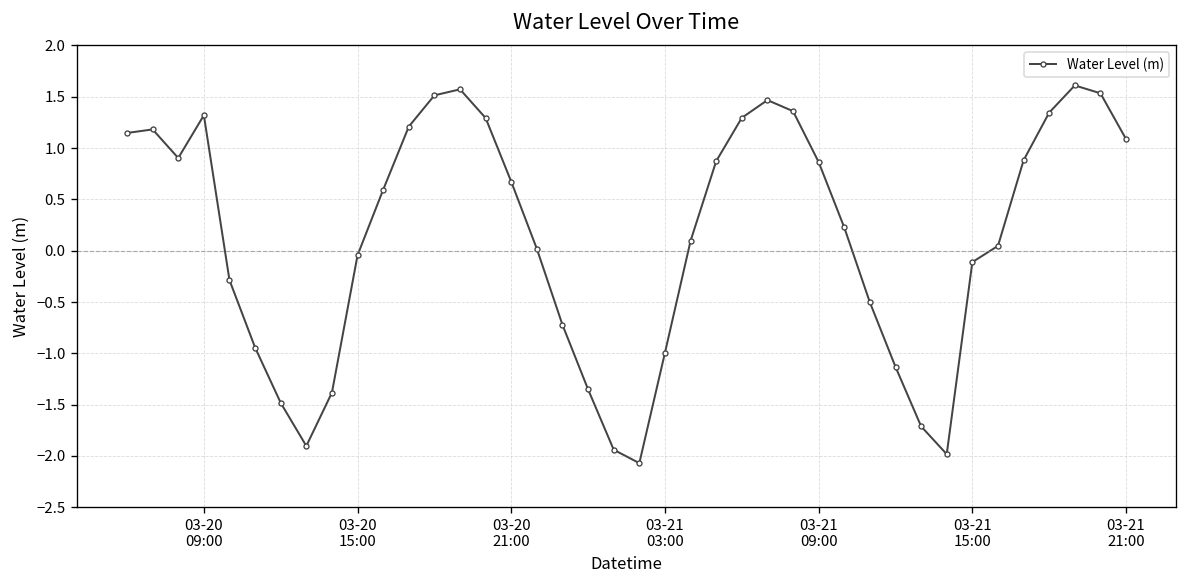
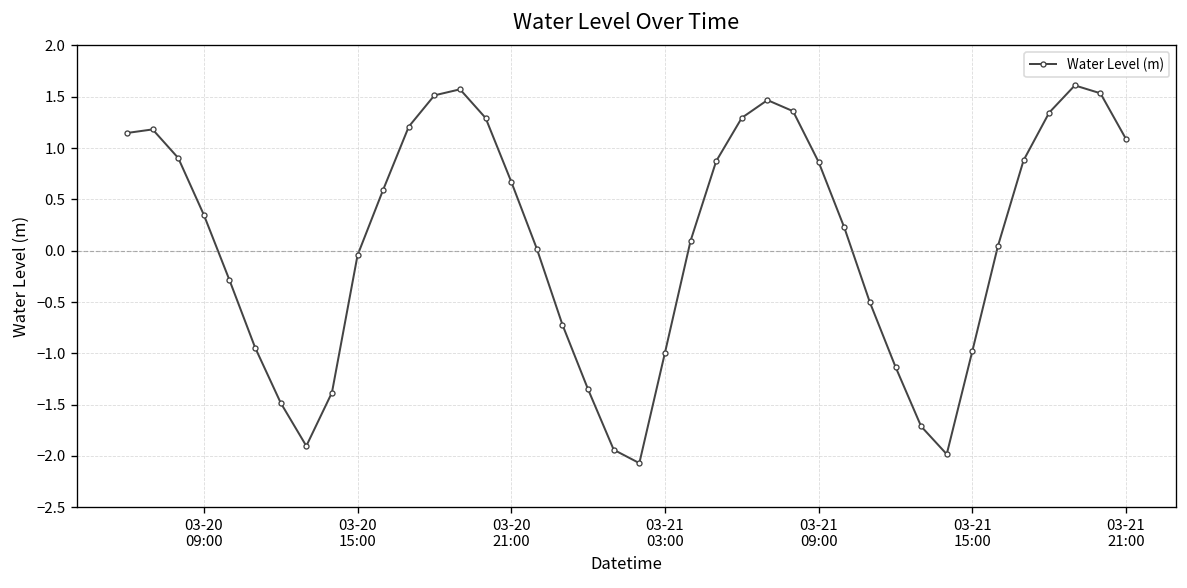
03-20 09:00: 1.3 -> 0.3
03-21 15:00: -0.1 -> -1.0
